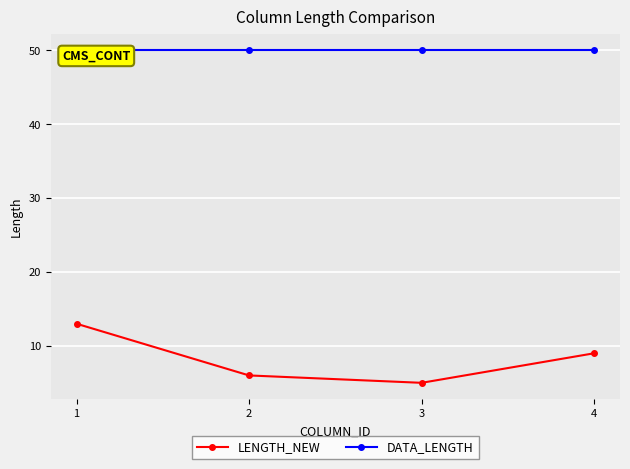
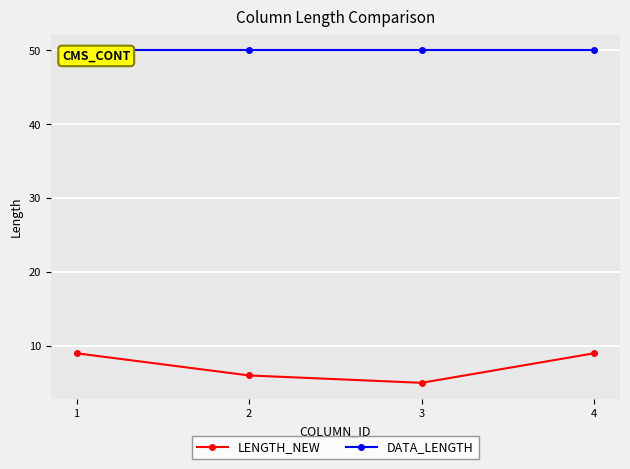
LENGTH_NEW, 1: 13 -> 9
